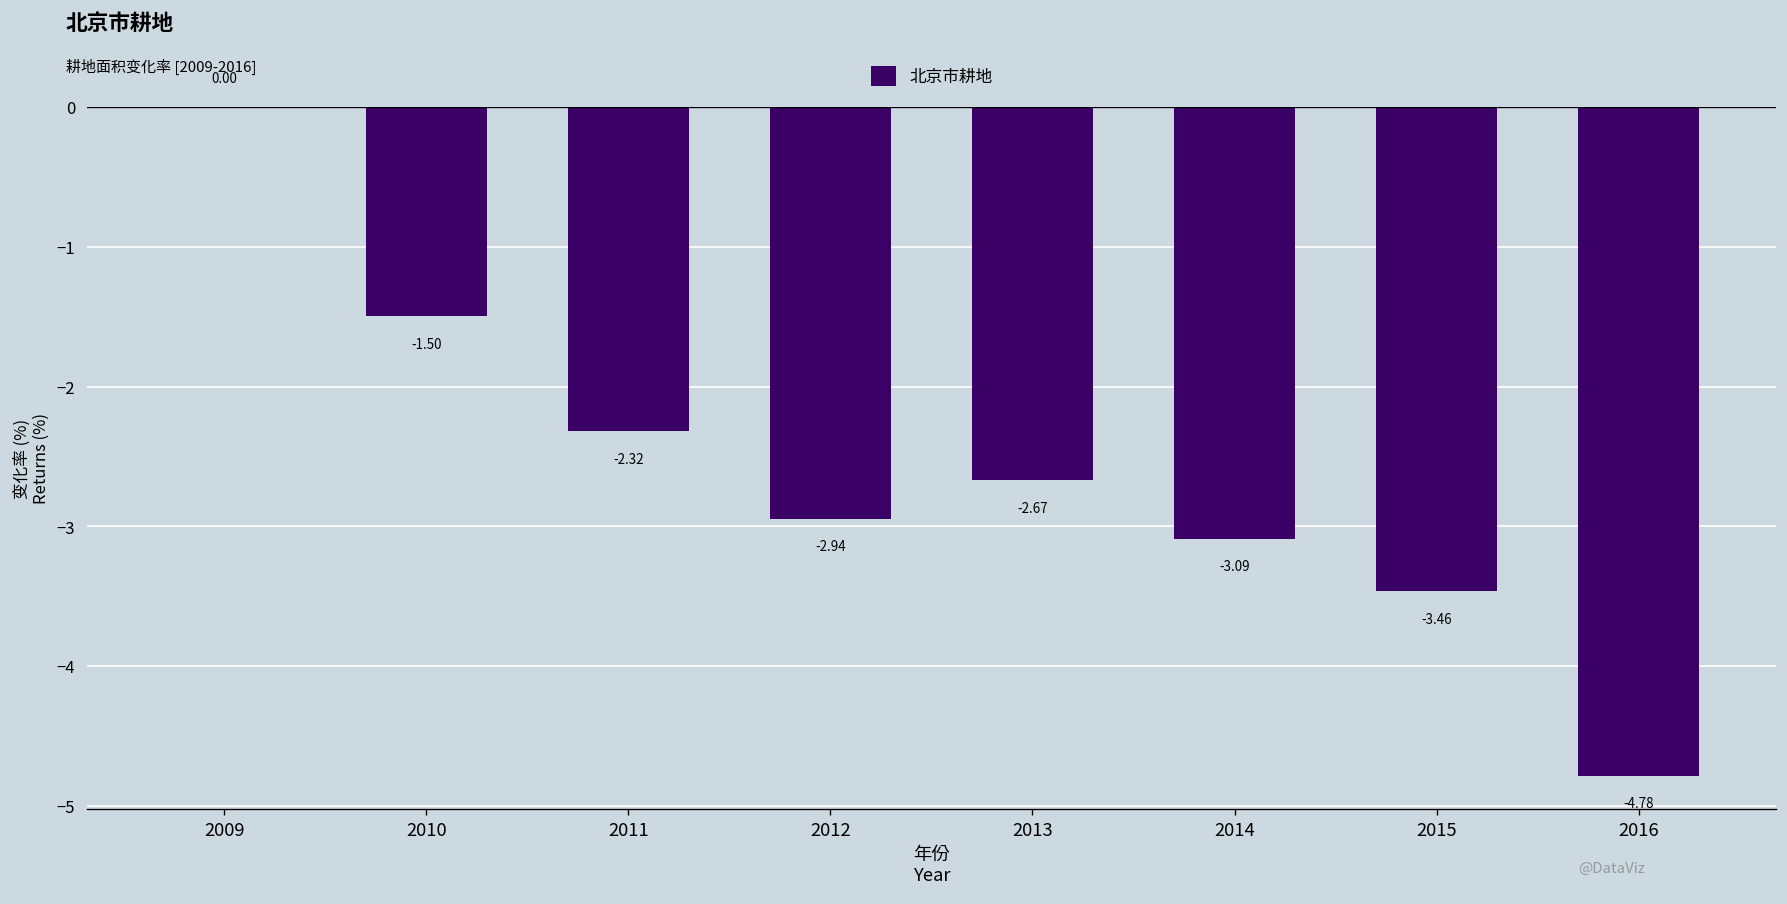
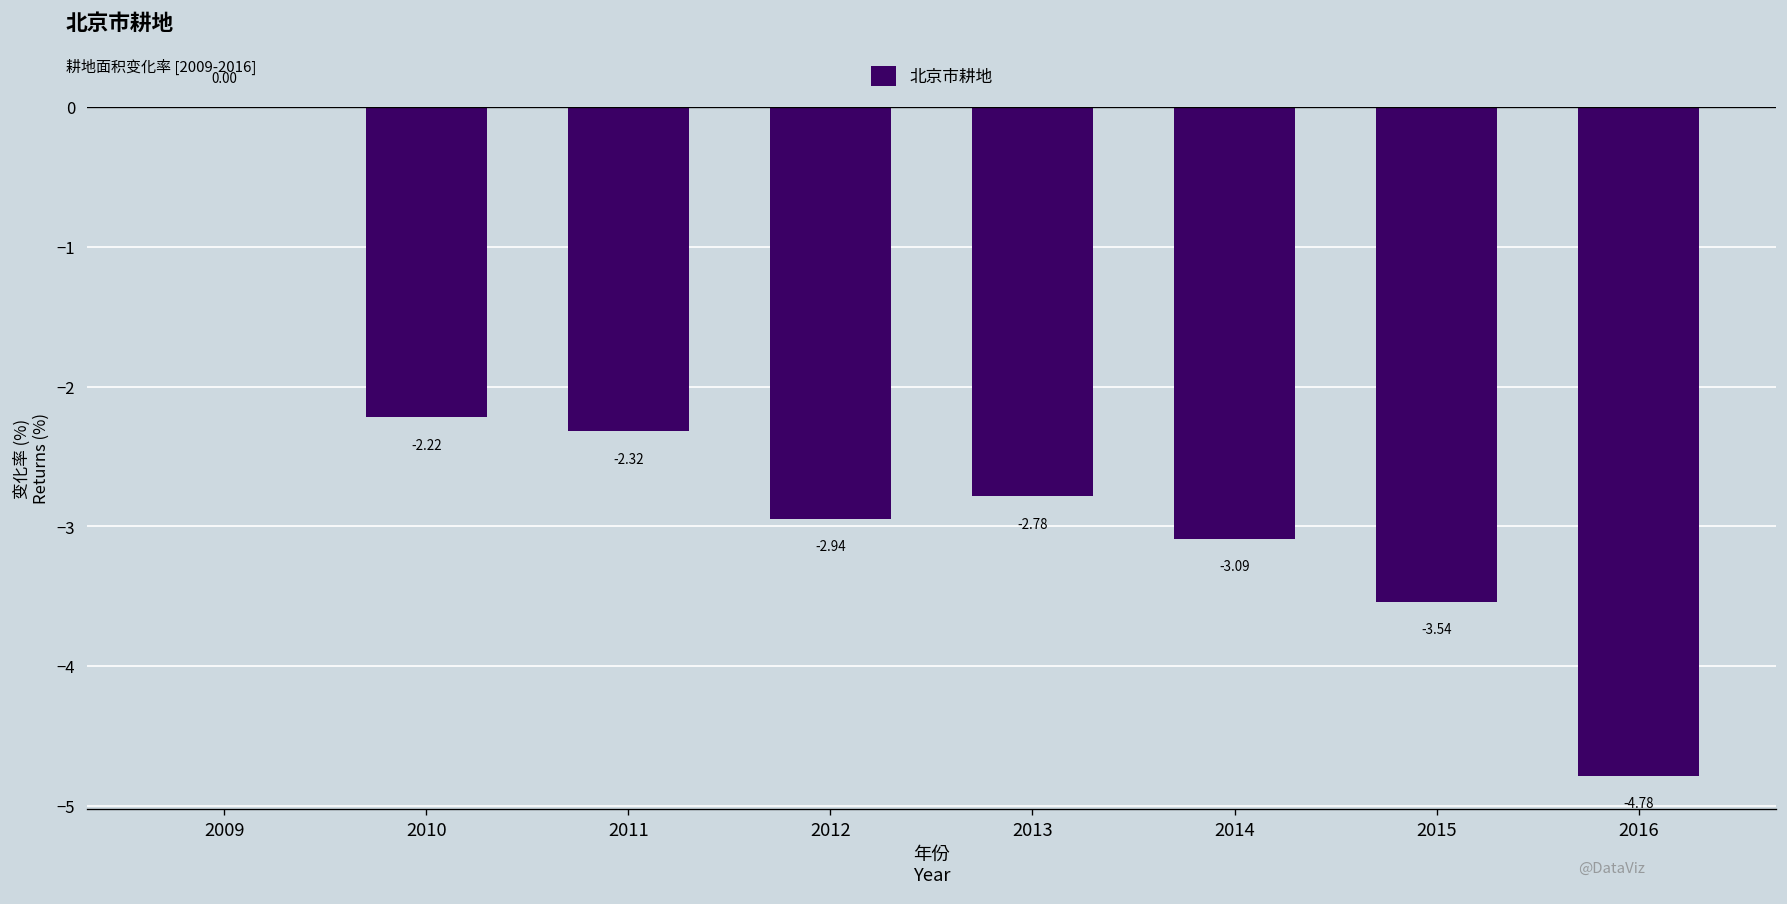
2010: -1.50 -> -2.22
2013: -2.67 -> -2.78
2015: -3.46 -> -3.54
